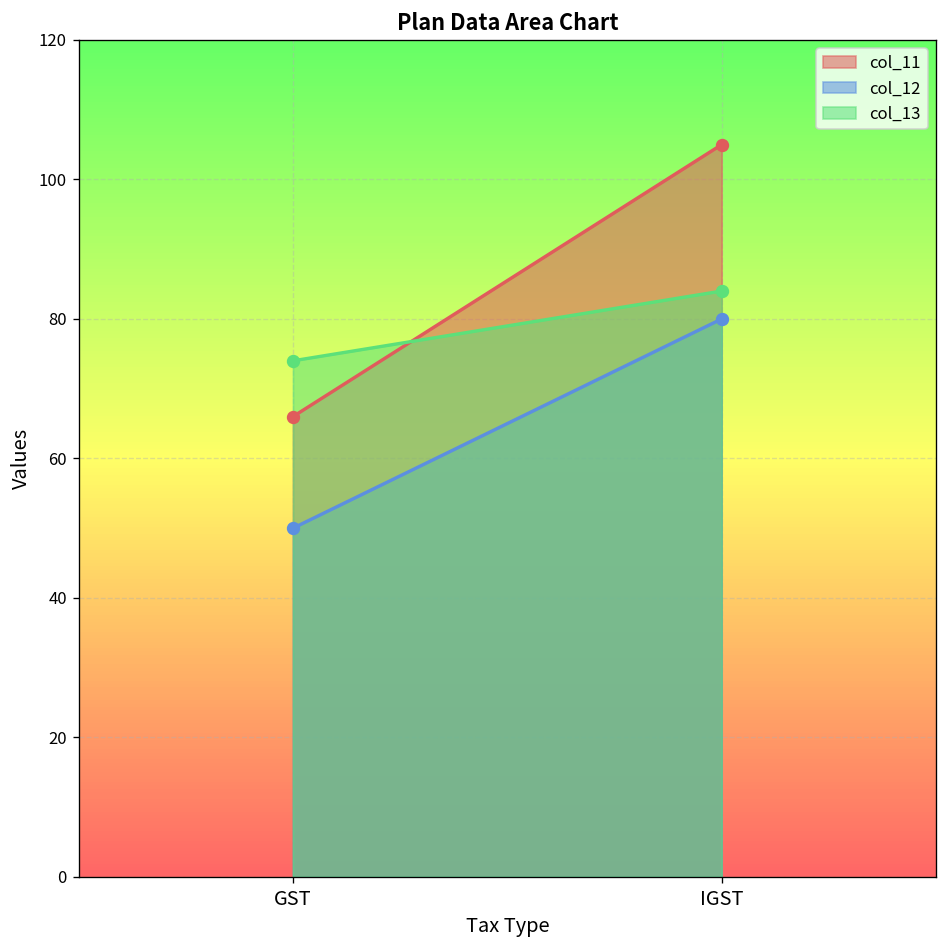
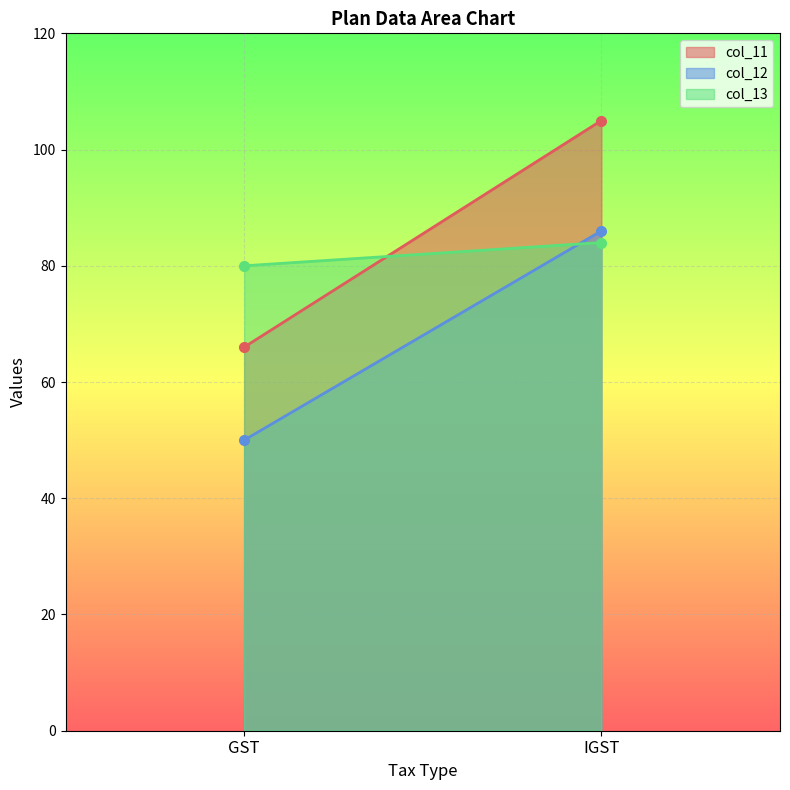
col_13, GST: 74 -> 80
col_12, IGST: 80 -> 86
